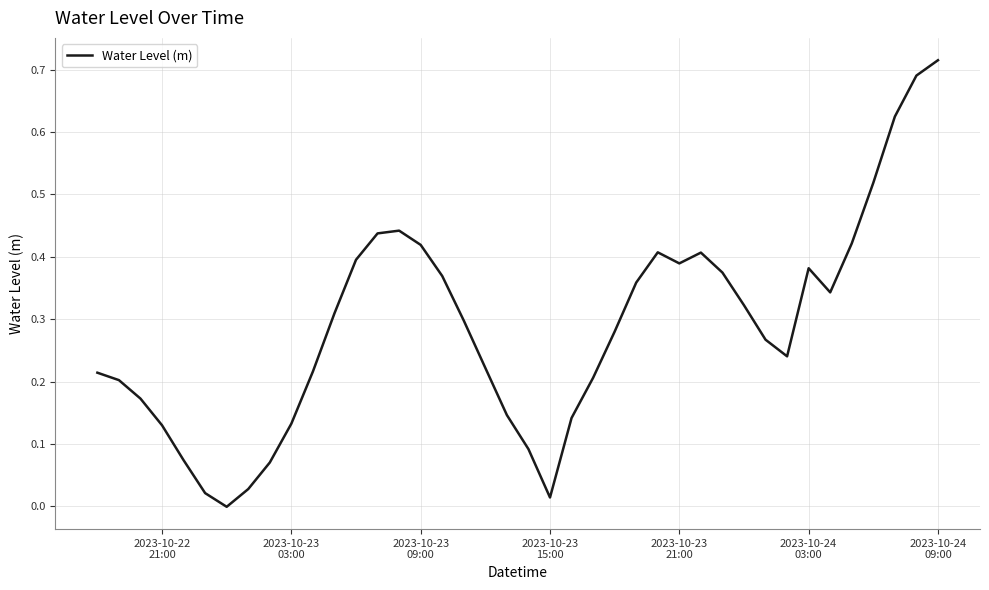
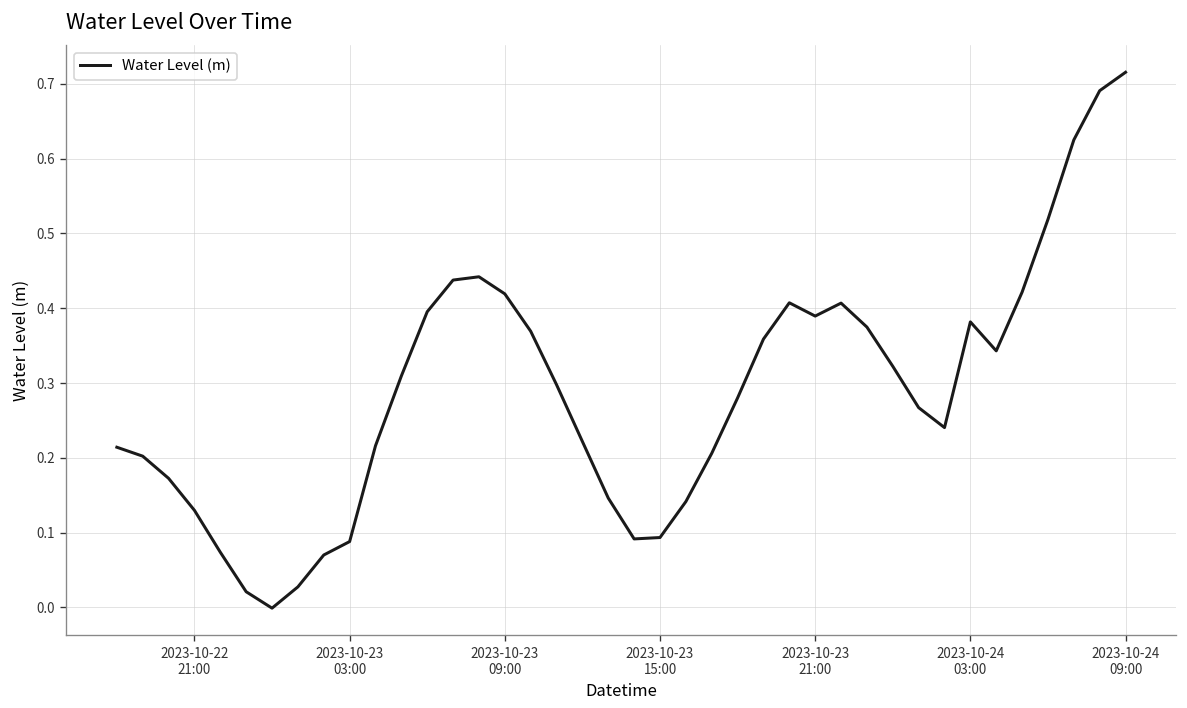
2023-10-23 03:00: 0.13 -> 0.09
2023-10-23 15:00: 0.01 -> 0.09
